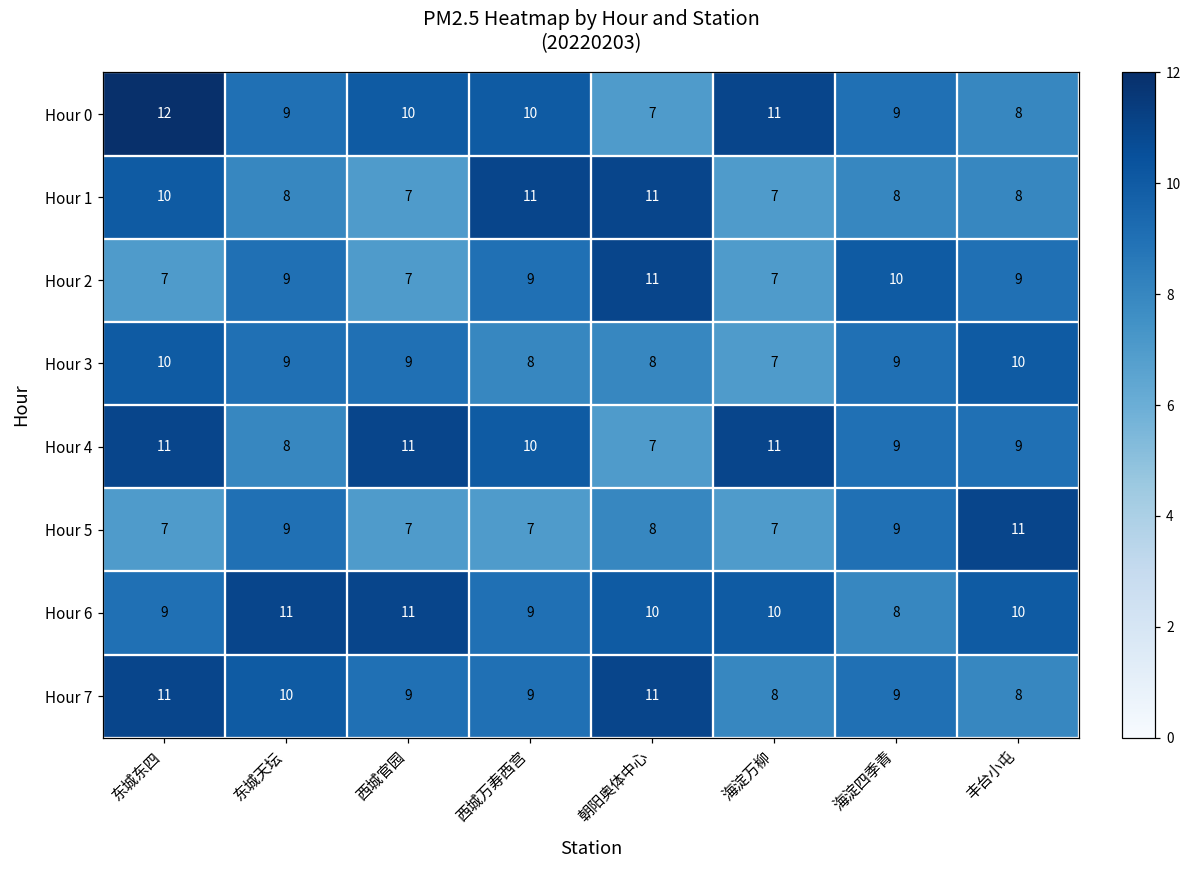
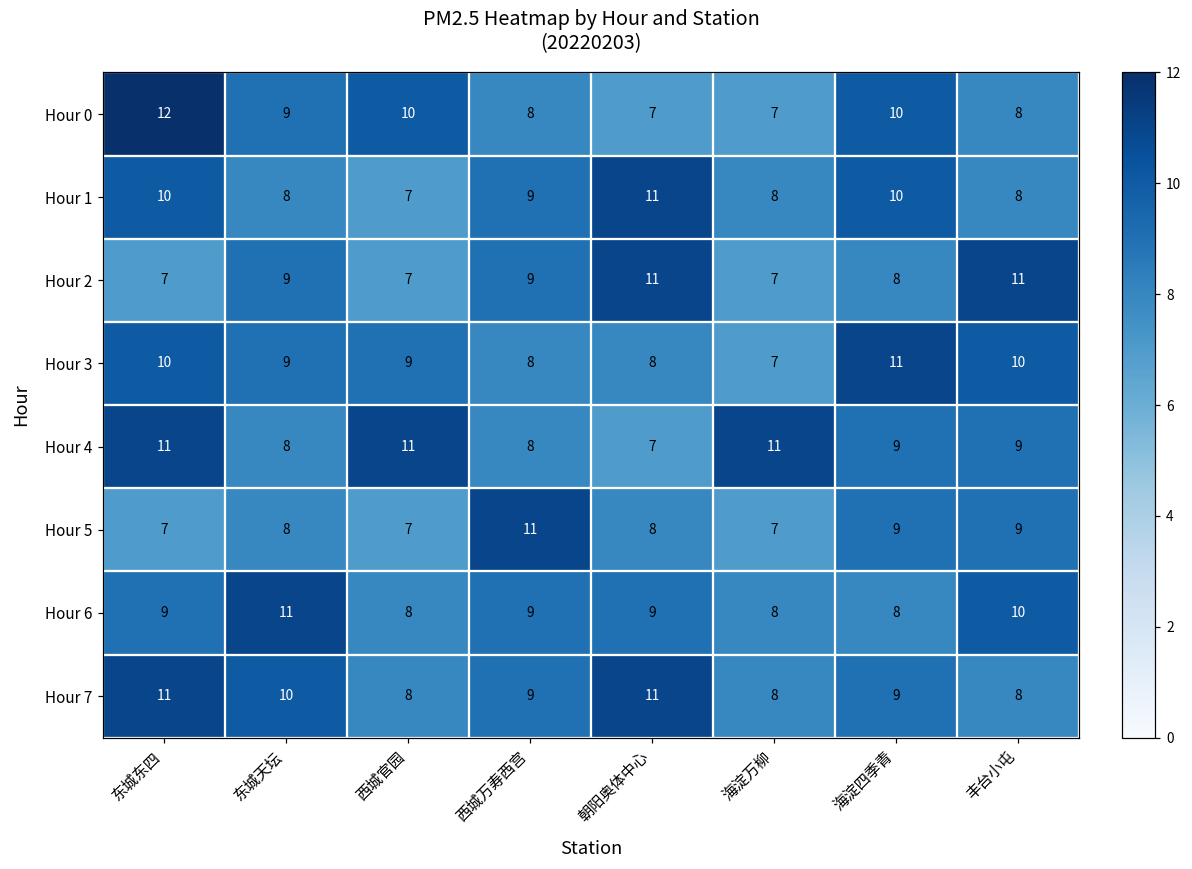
Hour 0, 西城万寿西宫: 10 -> 8
Hour 0, 海淀万柳: 11 -> 7
Hour 0, 海淀四季青: 9 -> 10
Hour 1, 西城万寿西宫: 11 -> 9
Hour 1, 海淀万柳: 7 -> 8
Hour 1, 海淀四季青: 8 -> 10
Hour 2, 海淀四季青: 10 -> 8
Hour 2, 丰台小屯: 9 -> 11
Hour 3, 海淀四季青: 9 -> 11
Hour 4, 西城万寿西宫: 10 -> 8
Hour 5, 东城天坛: 9 -> 8
Hour 5, 西城万寿西宫: 7 -> 11
Hour 5, 丰台小屯: 11 -> 9
Hour 6, 西城官园: 11 -> 8
Hour 6, 朝阳奥体中心: 10 -> 9
Hour 6, 海淀万柳: 10 -> 8
Hour 7, 西城官园: 9 -> 8
